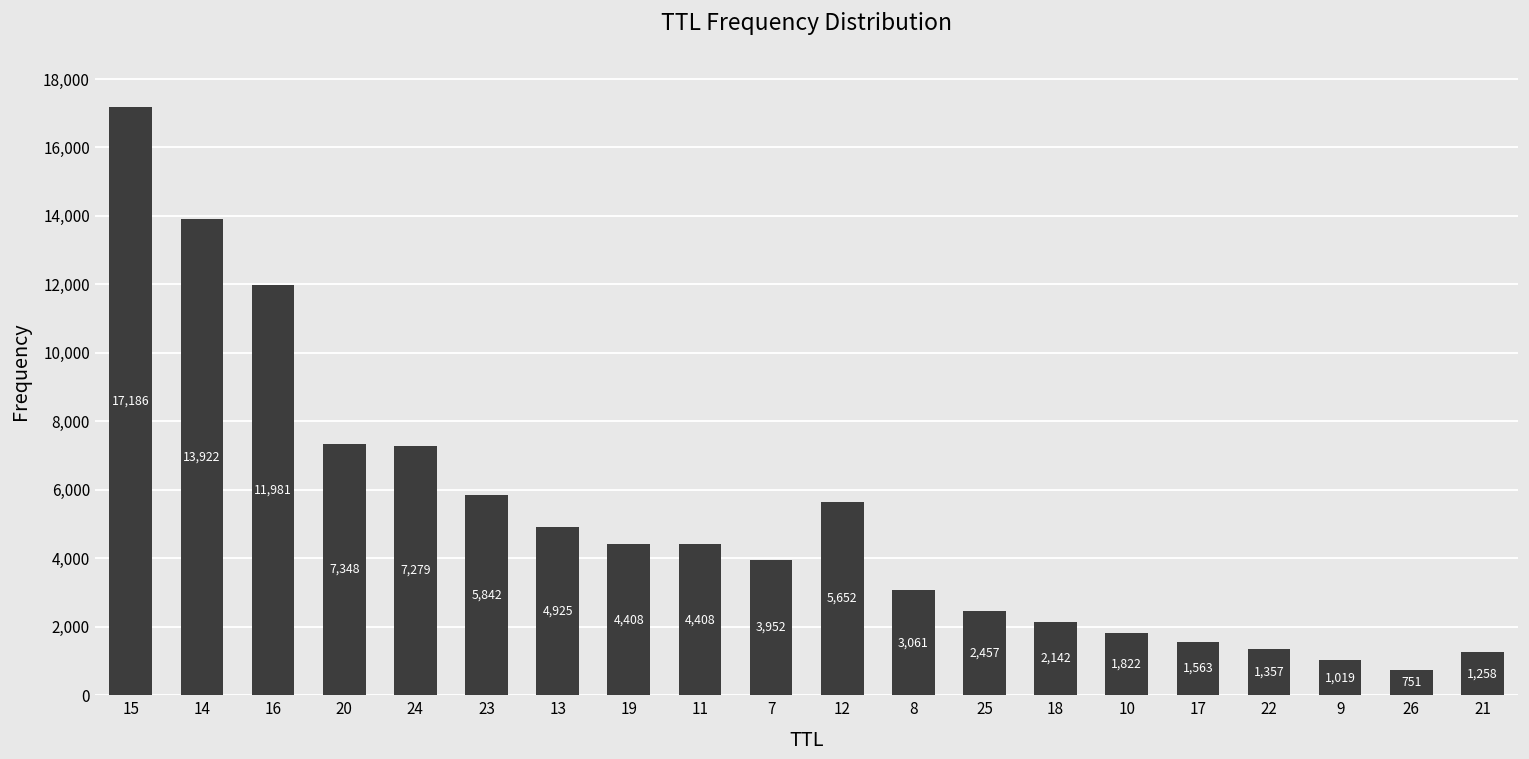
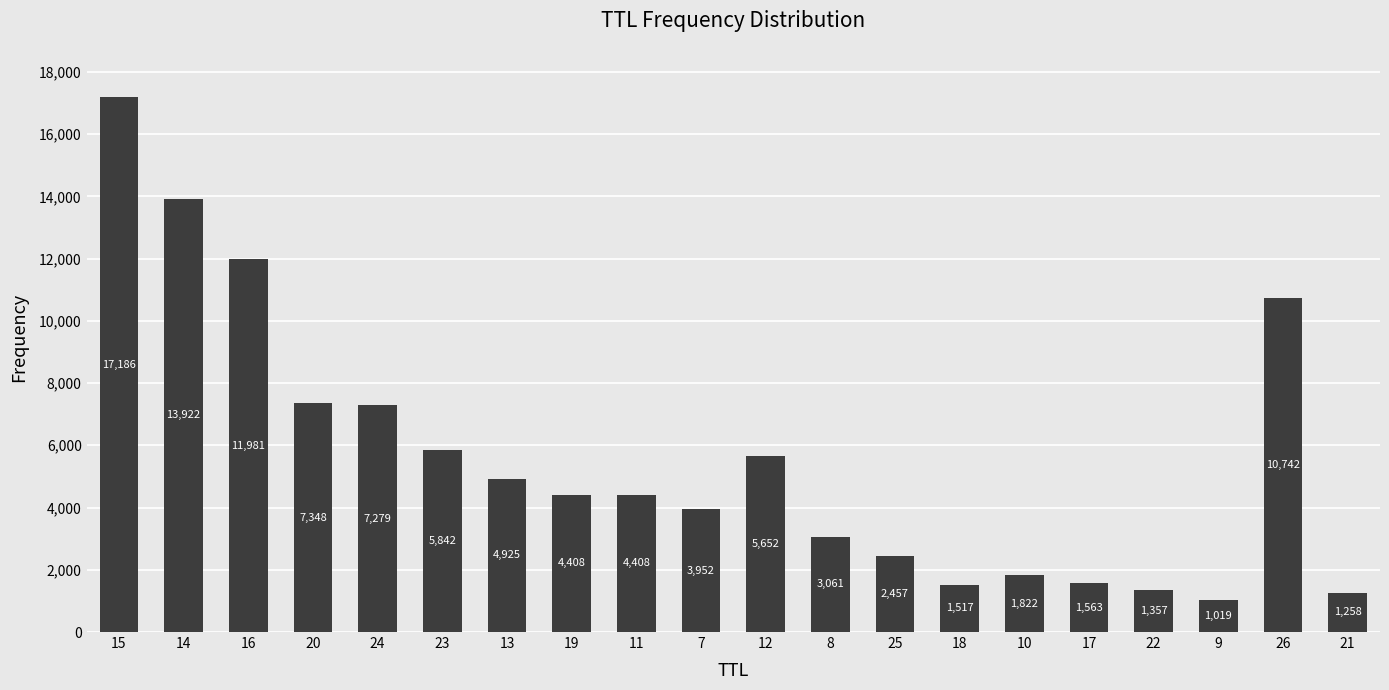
18: 2,142 -> 1,517
26: 751 -> 10,742
